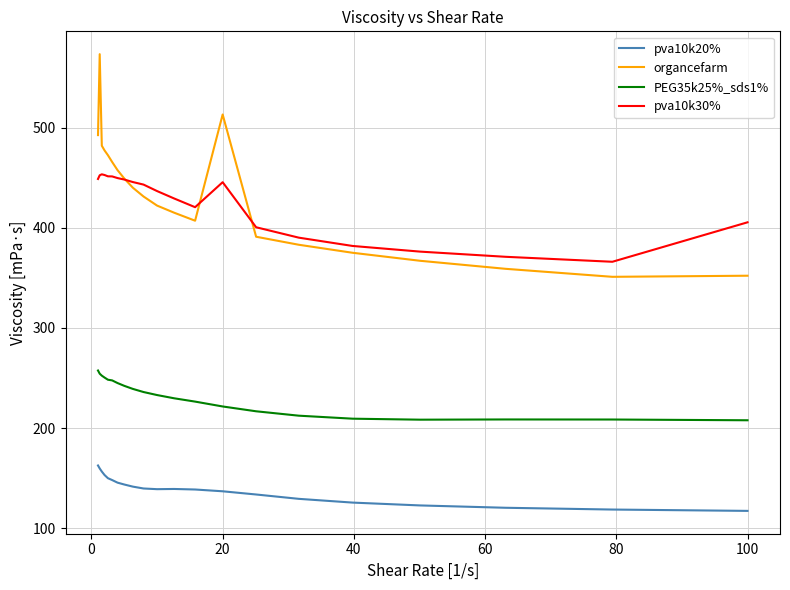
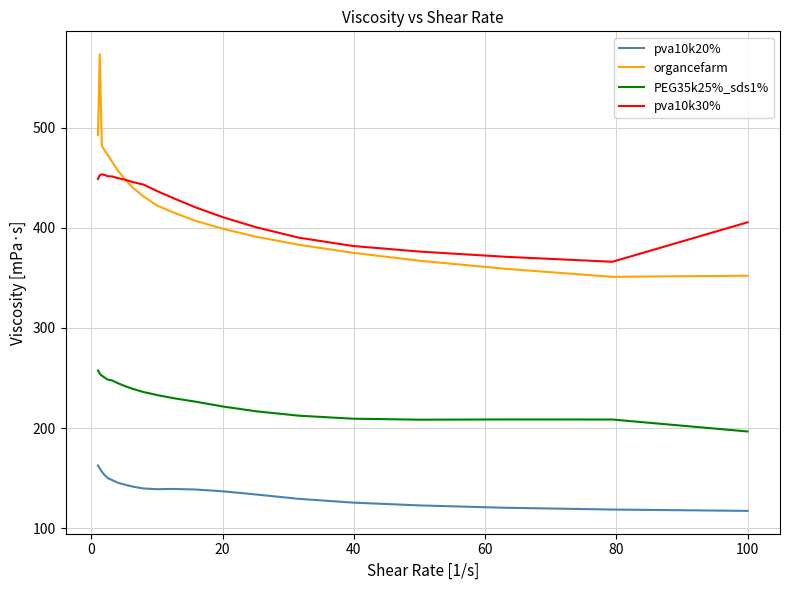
organcefarm, 20: 513 -> 399
pva10k30%, 20: 445 -> 411
PEG35k25%_sds1%, 100: 208 -> 197
